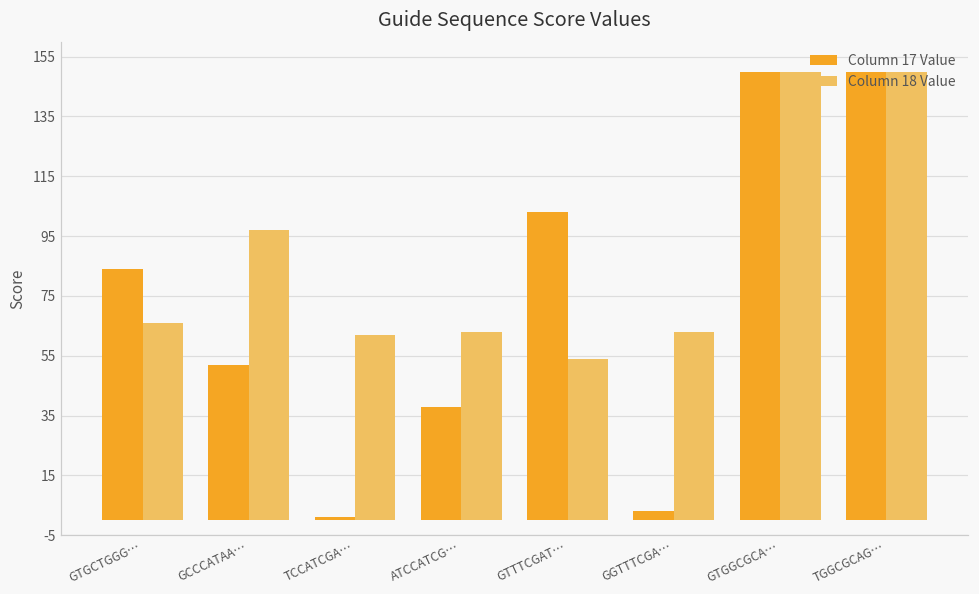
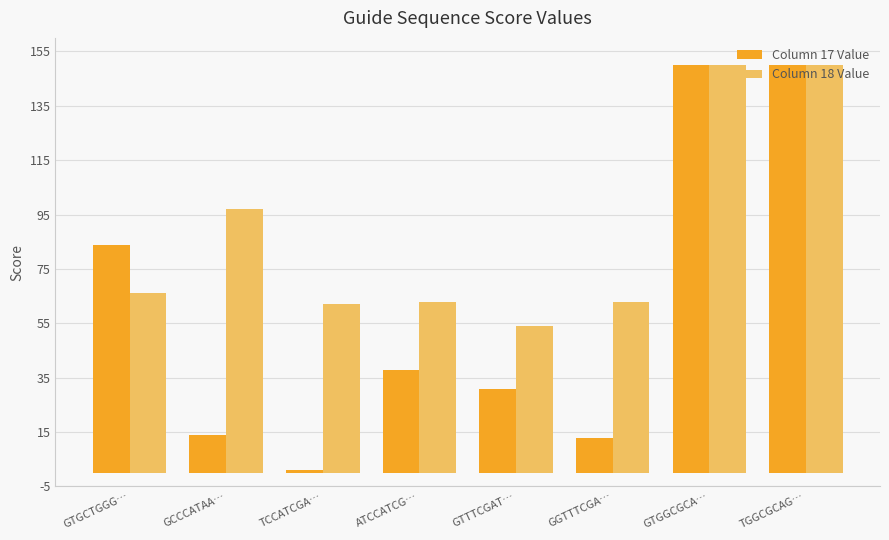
Column 17 Value, GCCCATAA…: 52 -> 14
Column 17 Value, GTTTCGAT…: 103 -> 31
Column 17 Value, GGTTTCGA…: 3 -> 13
